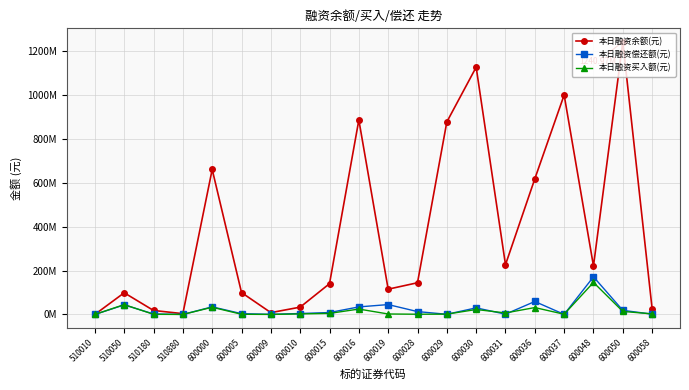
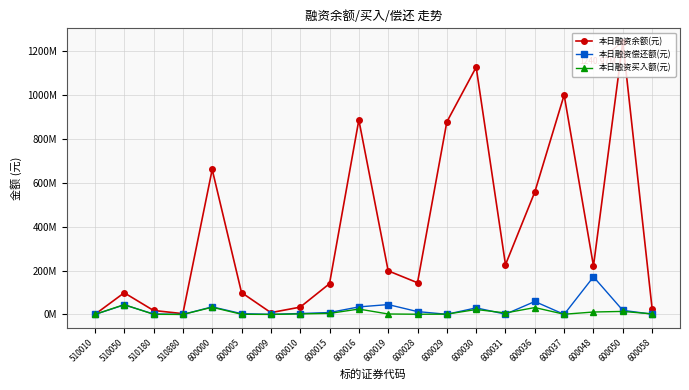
本日融资余额(元), 600019: 120000000 -> 200000000
本日融资余额(元), 600036: 620000000 -> 560000000
本日融资买入额(元), 600048: 150000000 -> 10000000
